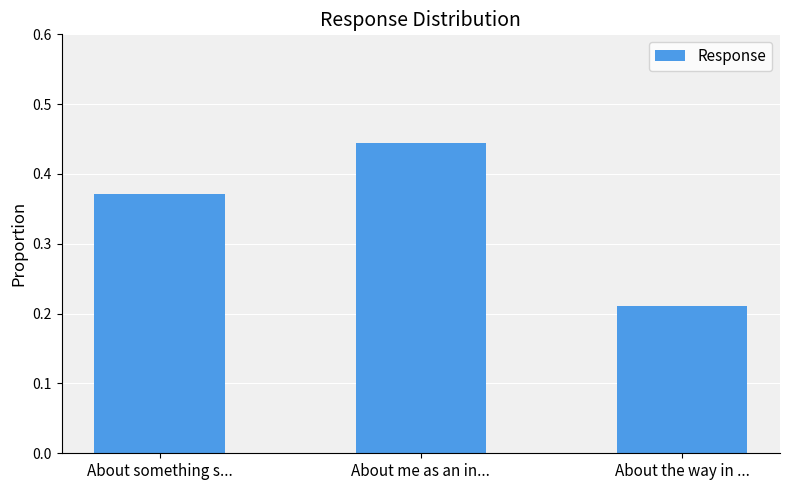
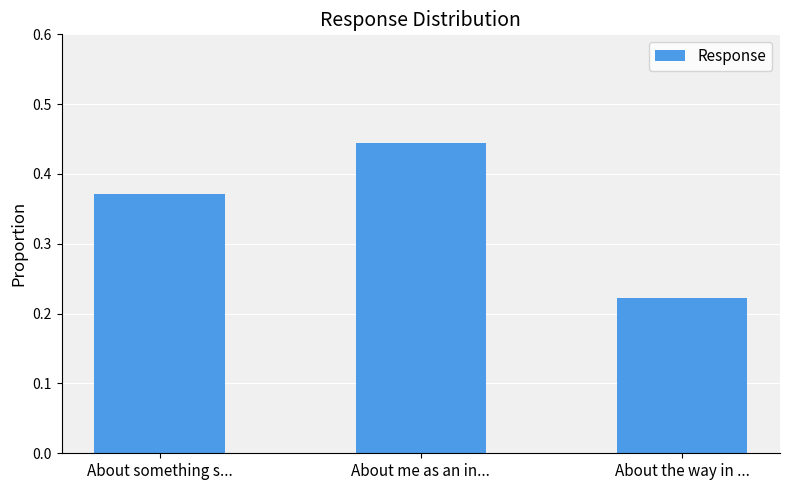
About the way in ...: 0.21 -> 0.22
